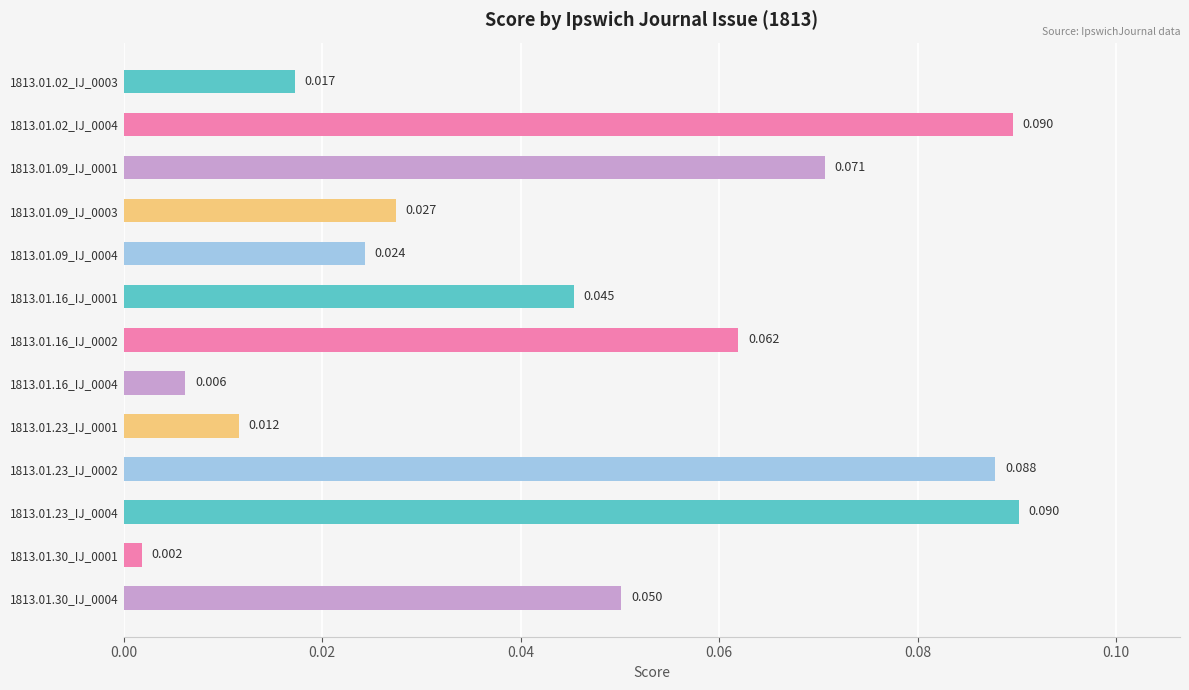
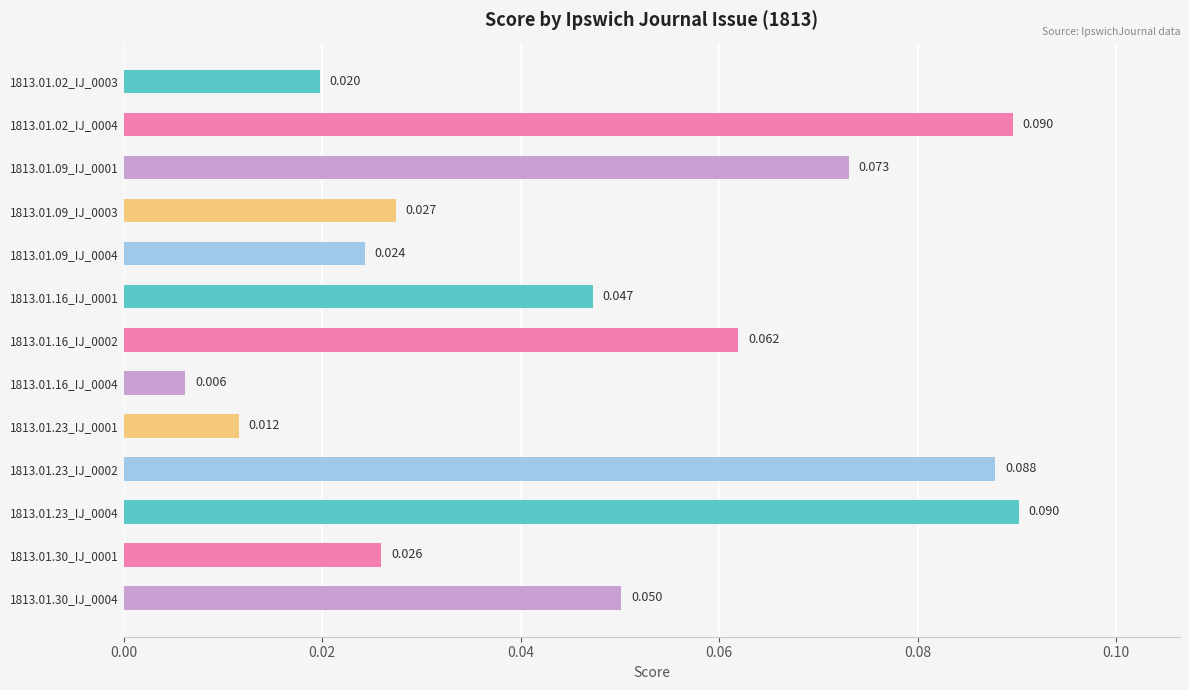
1813.01.02_IJ_0003: 0.017 -> 0.020
1813.01.09_IJ_0001: 0.071 -> 0.073
1813.01.16_IJ_0001: 0.045 -> 0.047
1813.01.30_IJ_0001: 0.002 -> 0.026
